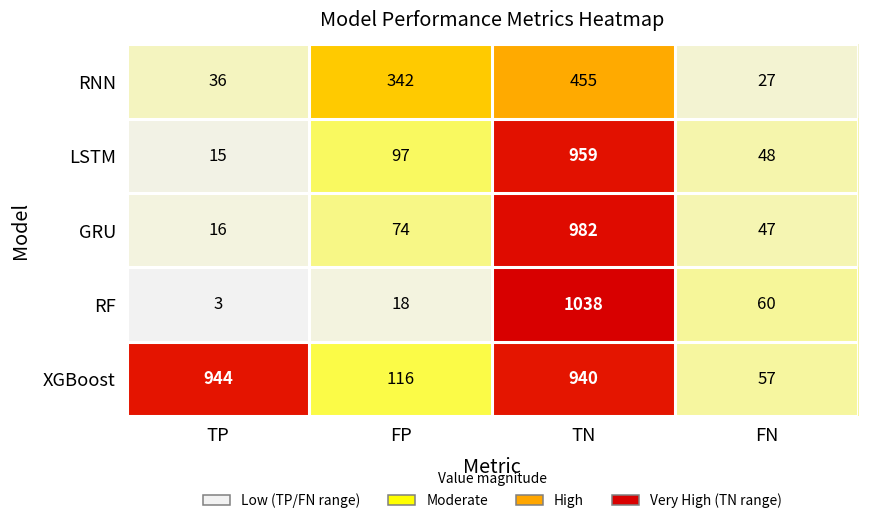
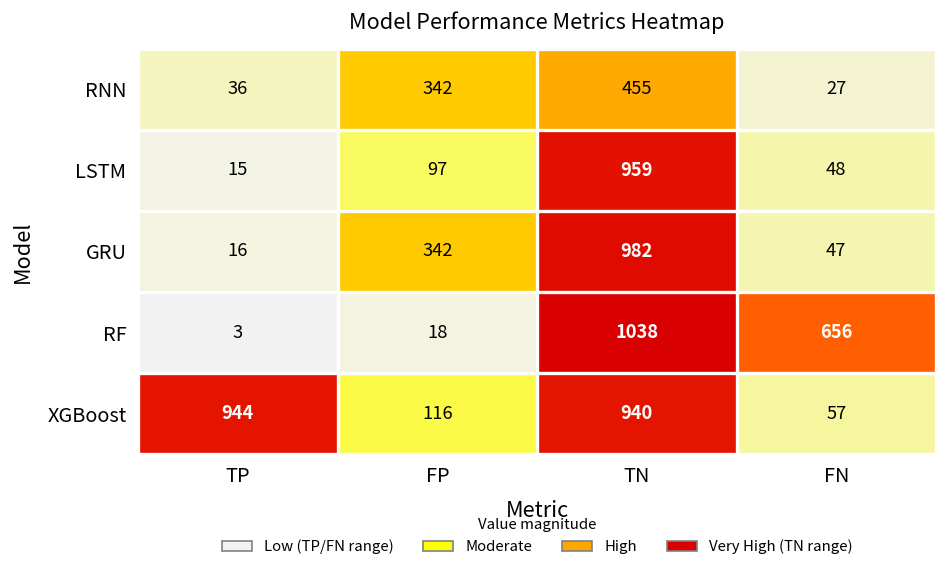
GRU, FP: 74 -> 342
RF, FN: 60 -> 656
